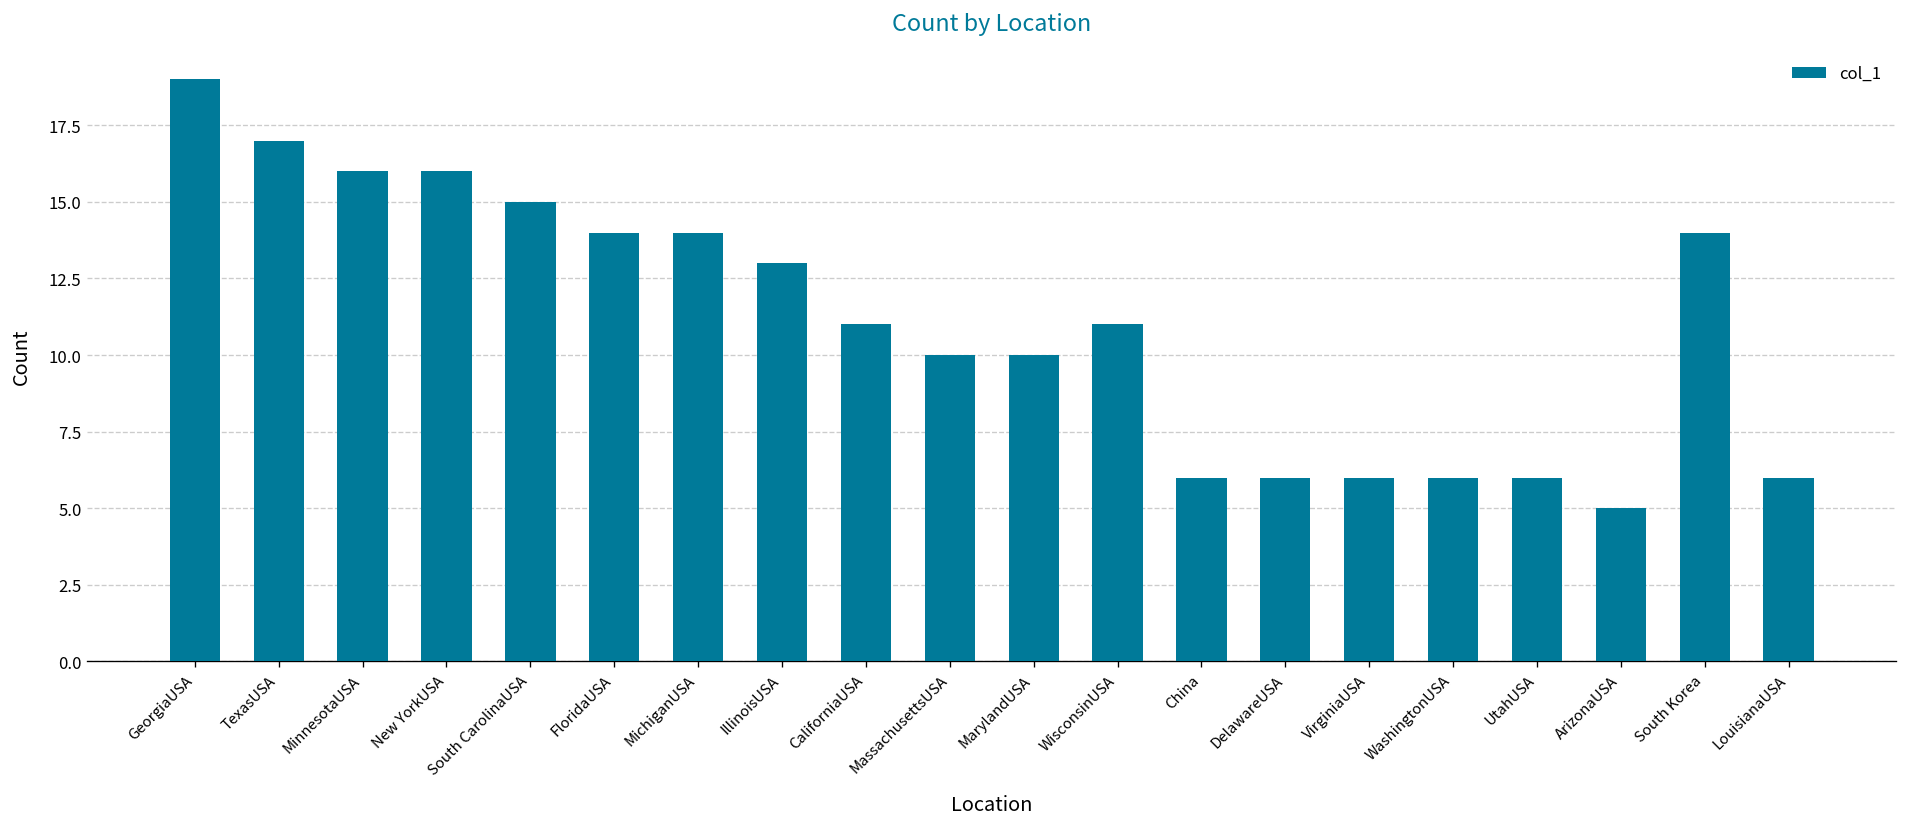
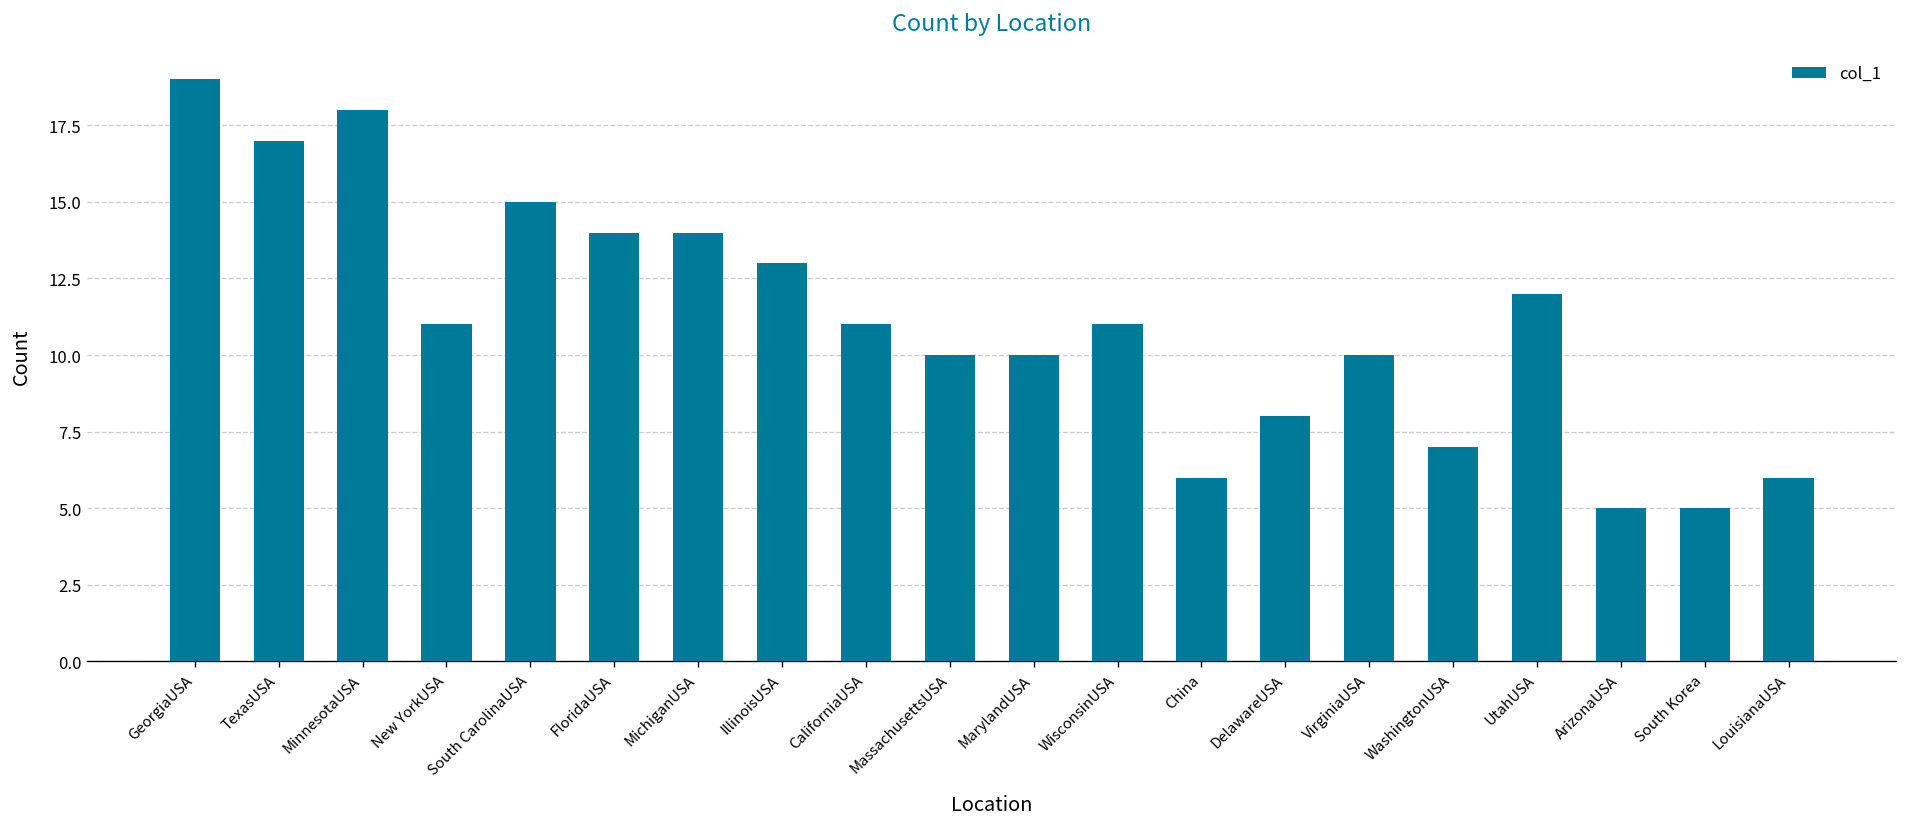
MinnesotaUSA: 16 -> 18
New YorkUSA: 16 -> 11
DelawareUSA: 6 -> 8
VirginiaUSA: 6 -> 10
WashingtonUSA: 6 -> 7
UtahUSA: 6 -> 12
South Korea: 14 -> 5
